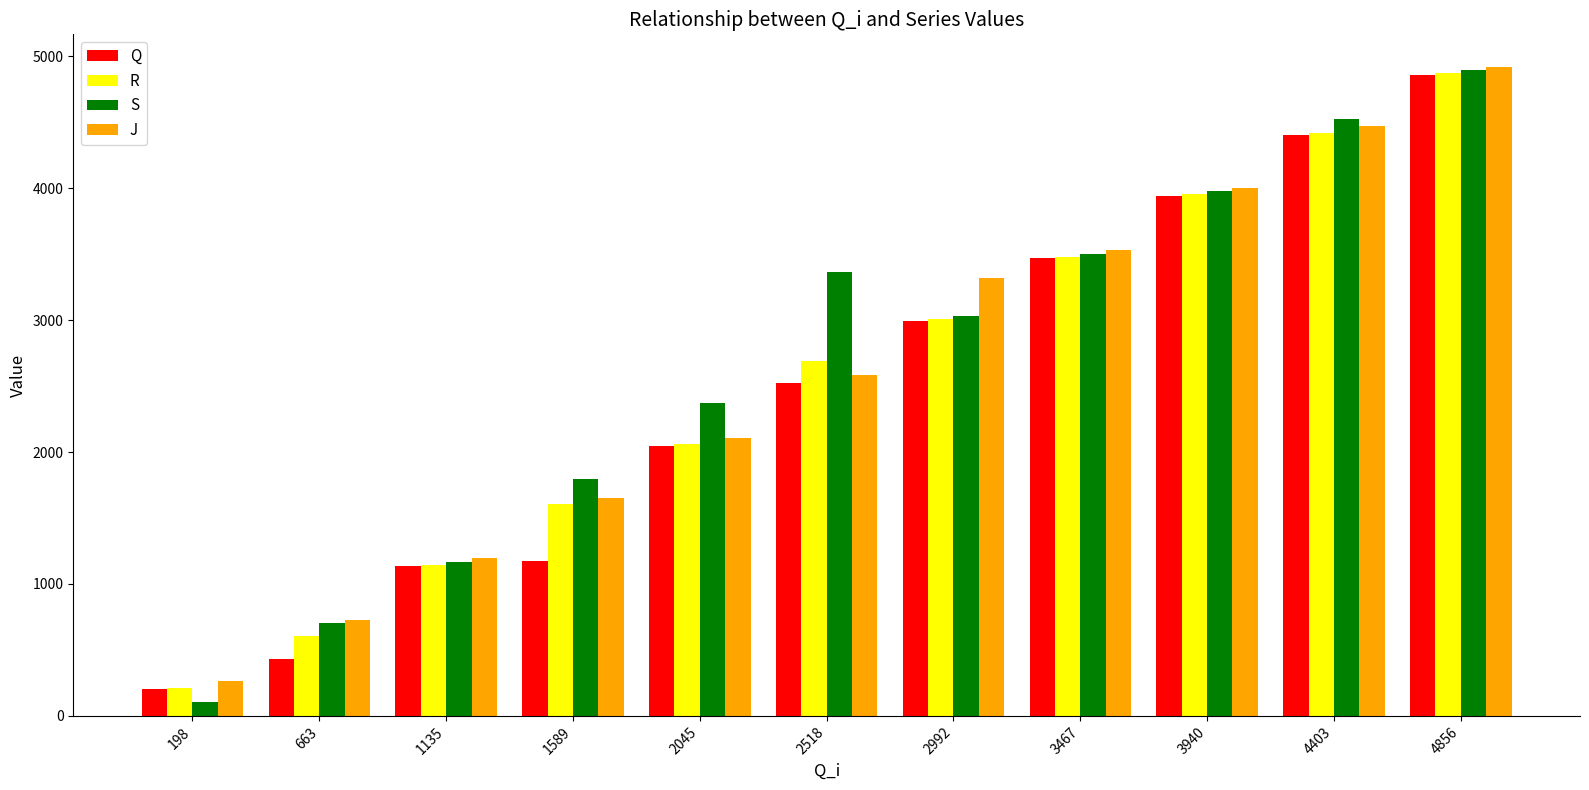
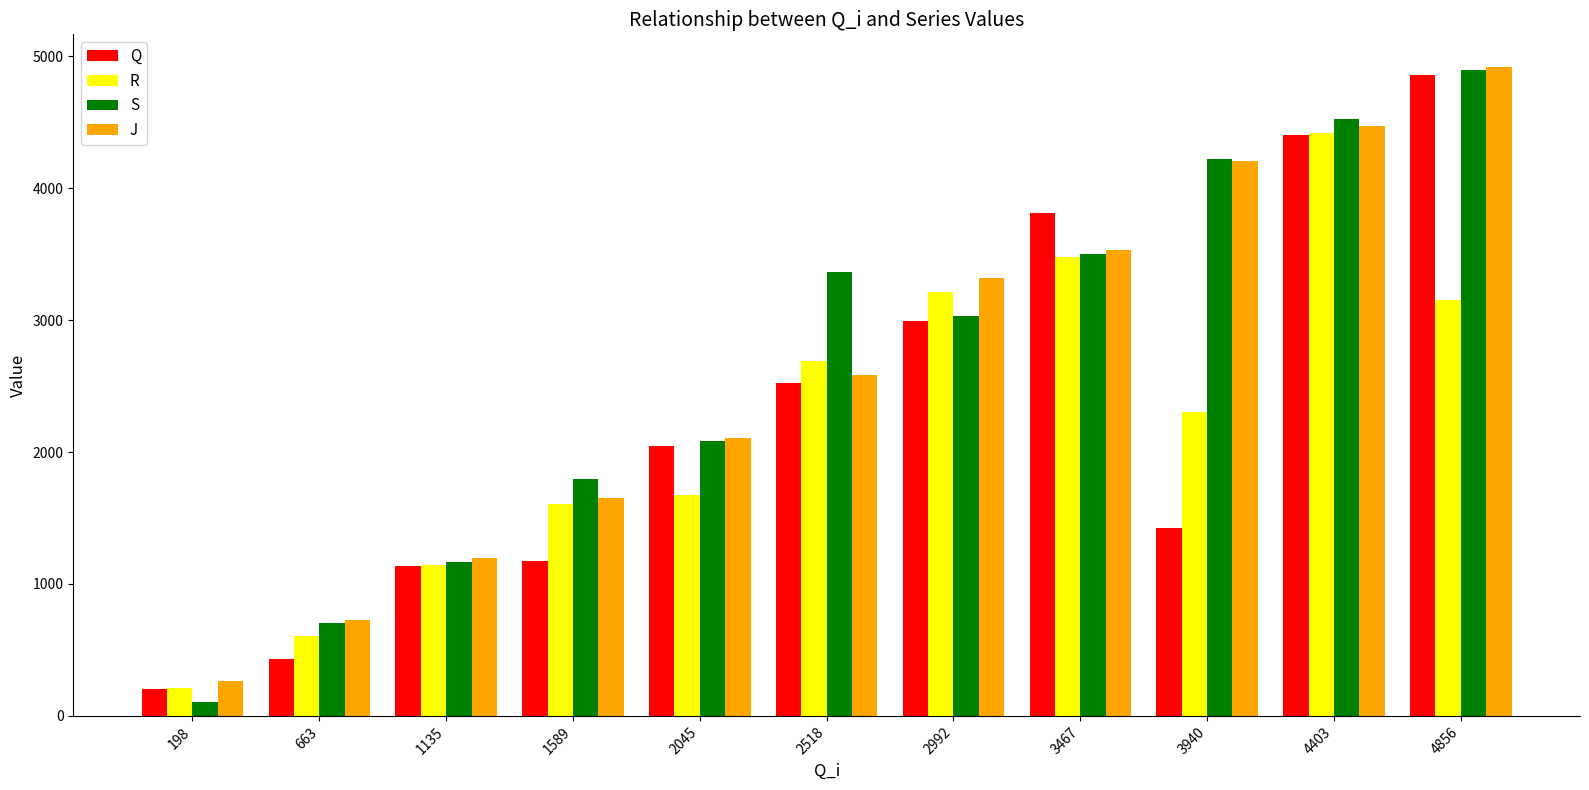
R, 2045: 2060 -> 1670
S, 2045: 2380 -> 2080
R, 2992: 3010 -> 3220
Q, 3467: 3470 -> 3820
Q, 3940: 3940 -> 1430
R, 3940: 3950 -> 2310
S, 3940: 3980 -> 4220
J, 3940: 4000 -> 4210
R, 4856: 4870 -> 3160
